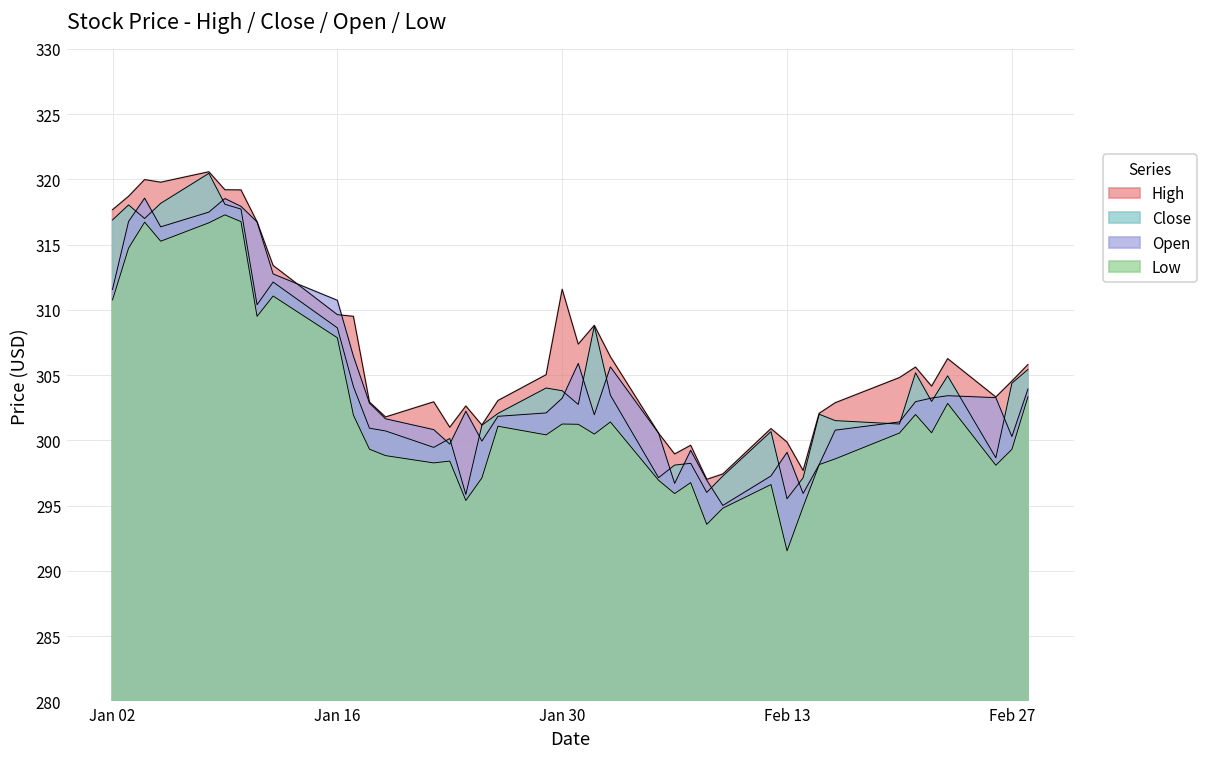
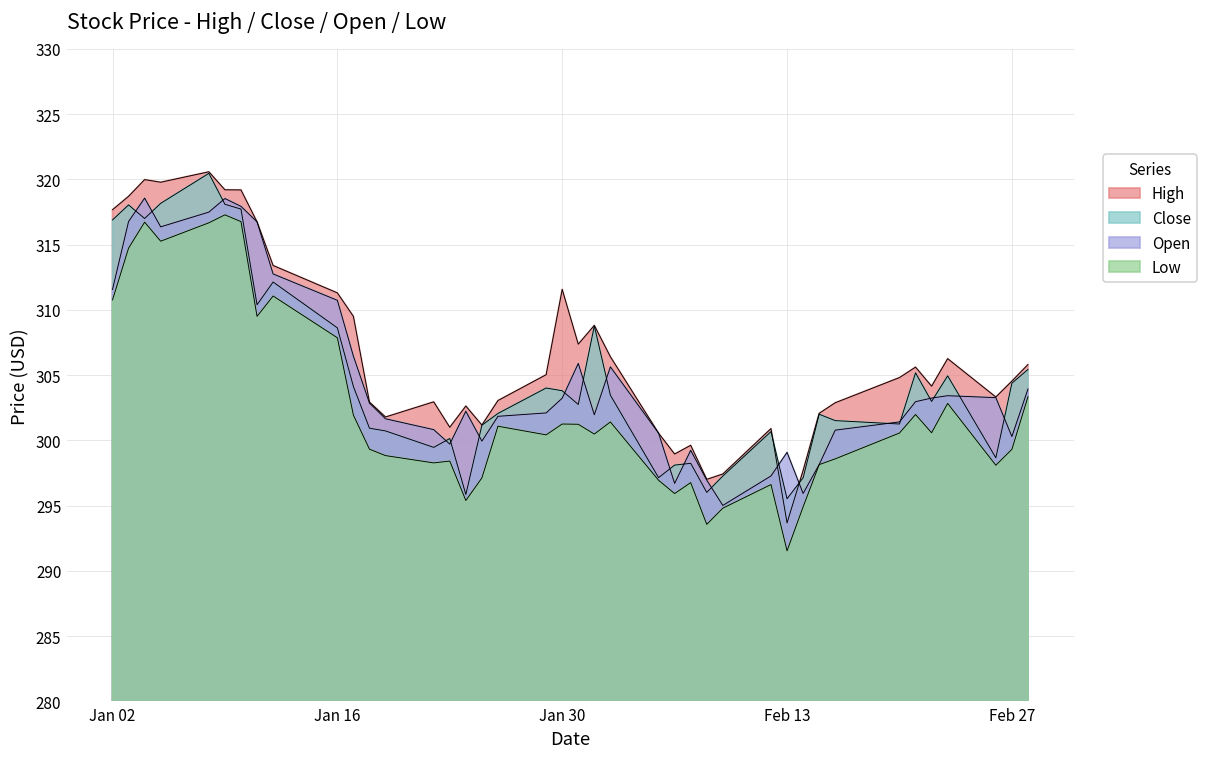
High, Jan 16: 309.6 -> 311.3
High, Feb 13: 299.9 -> 293.7
